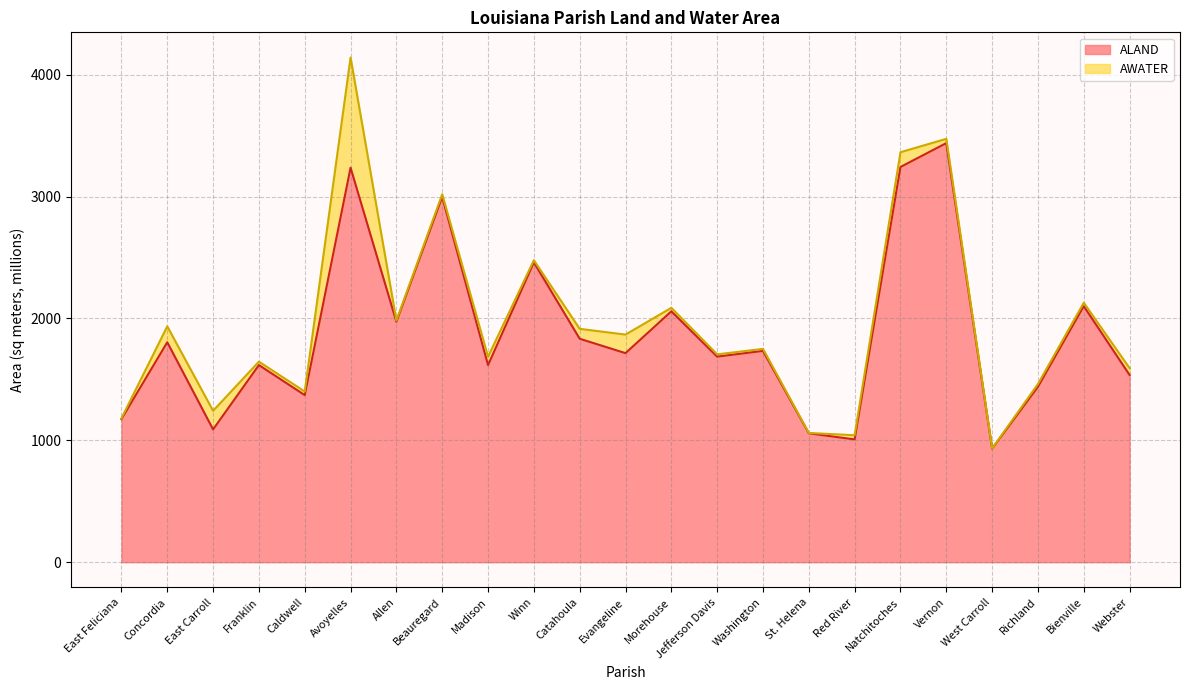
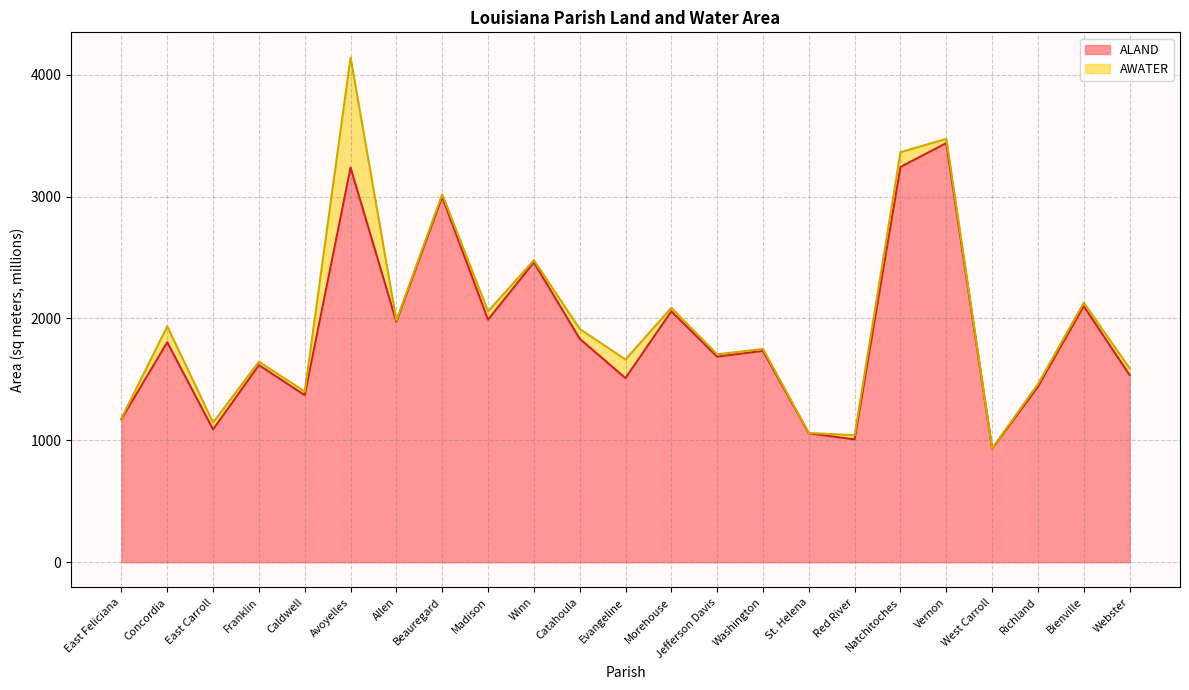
AWATER, East Carroll: 150 -> 60
ALAND, Madison: 1620 -> 1990
ALAND, Evangeline: 1720 -> 1510
